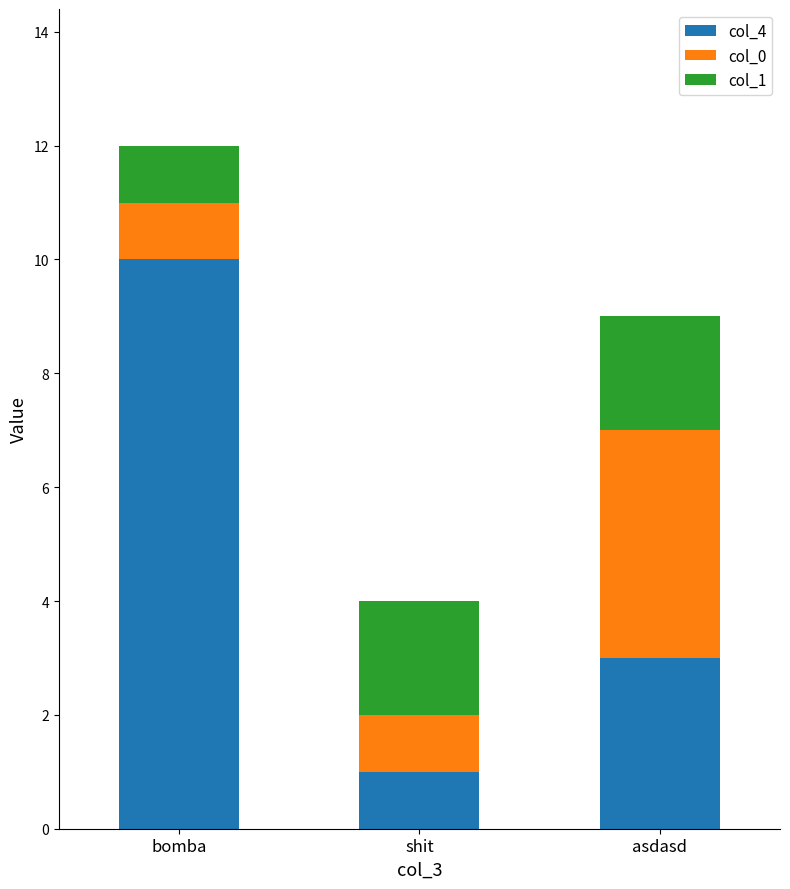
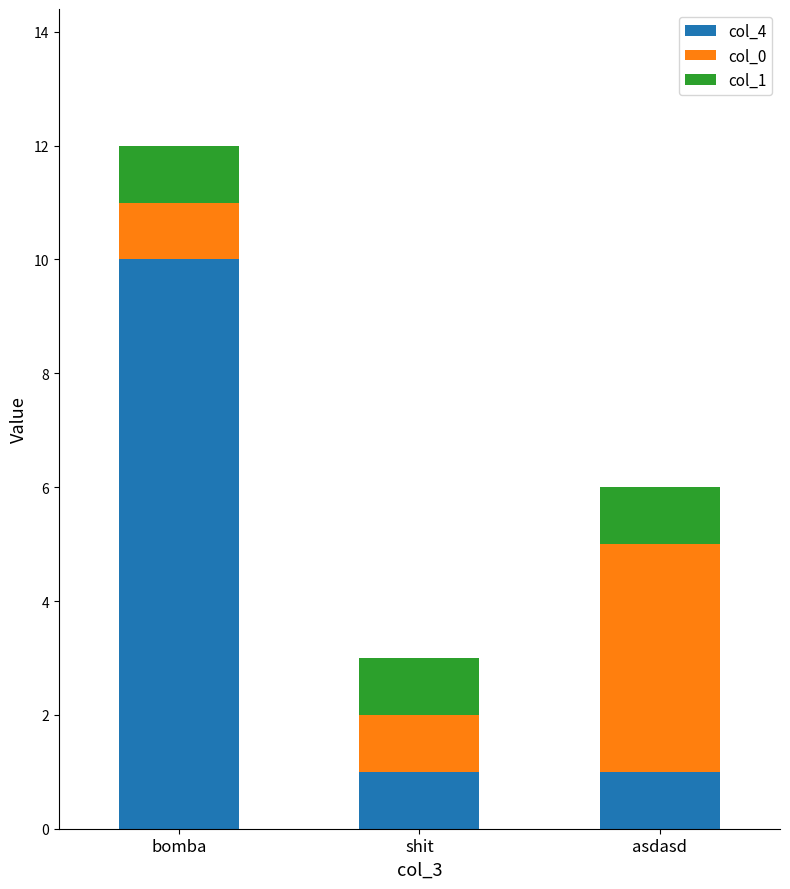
col_1, shit: 2 -> 1
col_4, asdasd: 3 -> 1
col_1, asdasd: 2 -> 1
